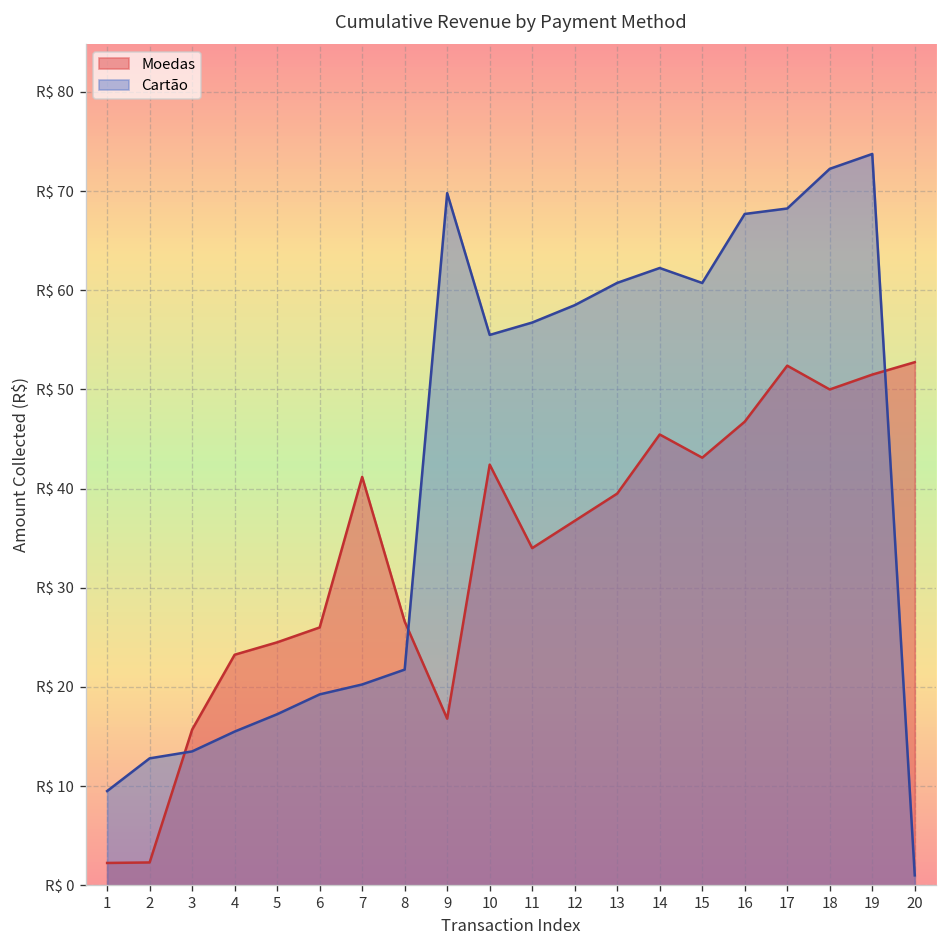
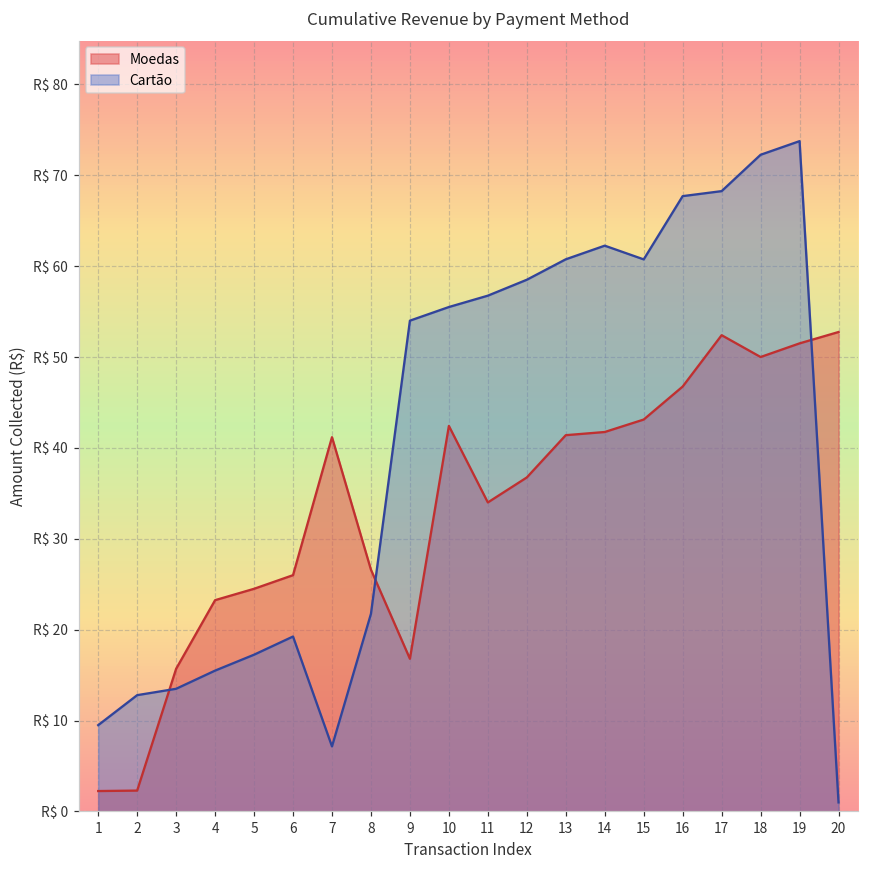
Cartão, 7: R$ 20 -> R$ 7
Cartão, 9: R$ 70 -> R$ 54
Moedas, 13: R$ 40 -> R$ 41
Moedas, 14: R$ 45 -> R$ 42
